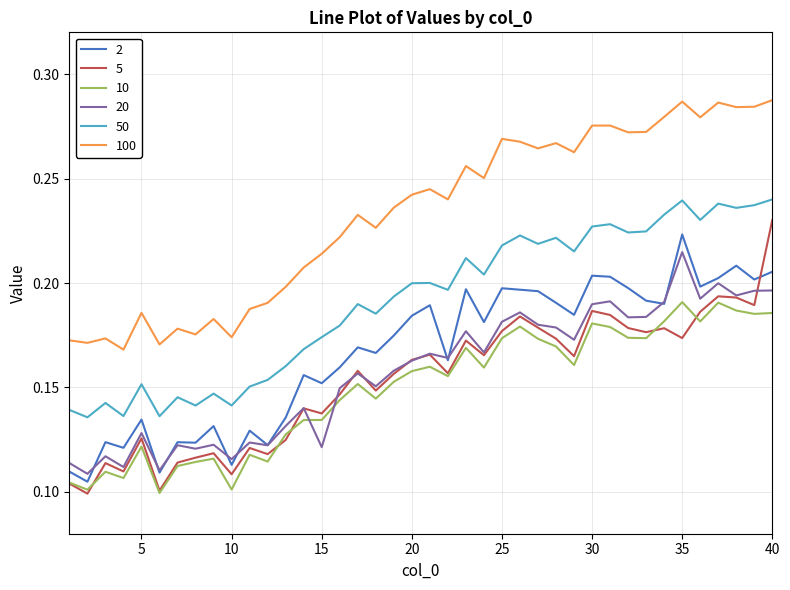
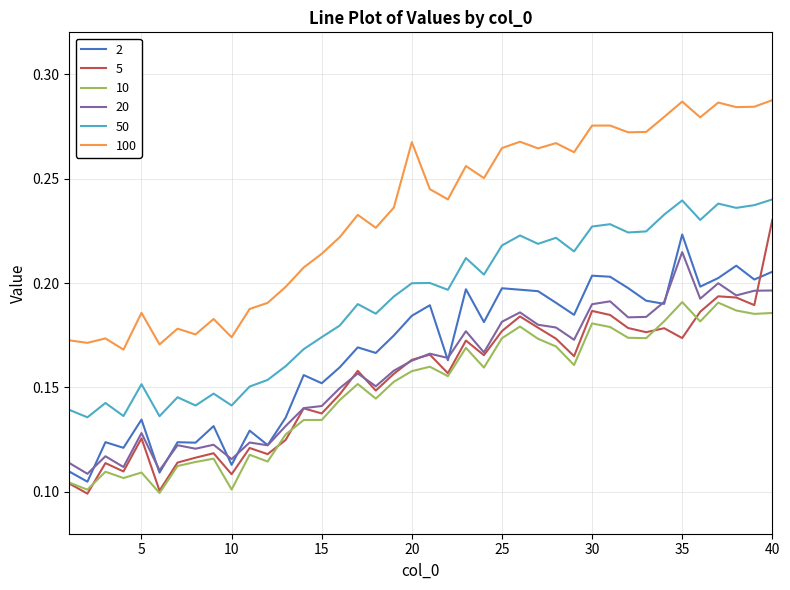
10, 5: 0.122 -> 0.109
20, 15: 0.121 -> 0.141
100, 20: 0.242 -> 0.267
100, 25: 0.269 -> 0.265
